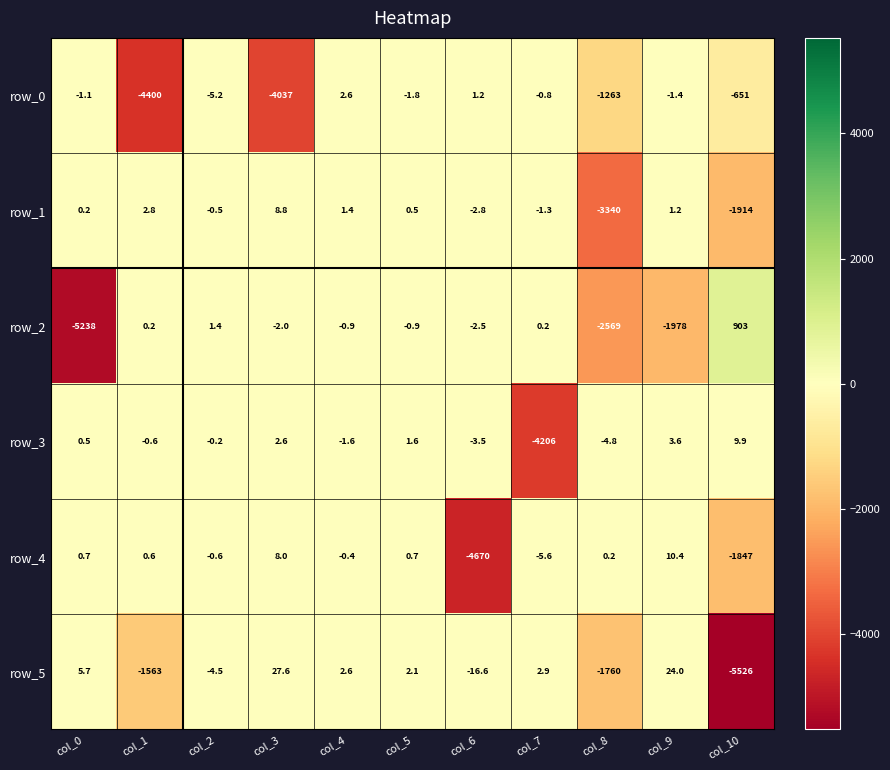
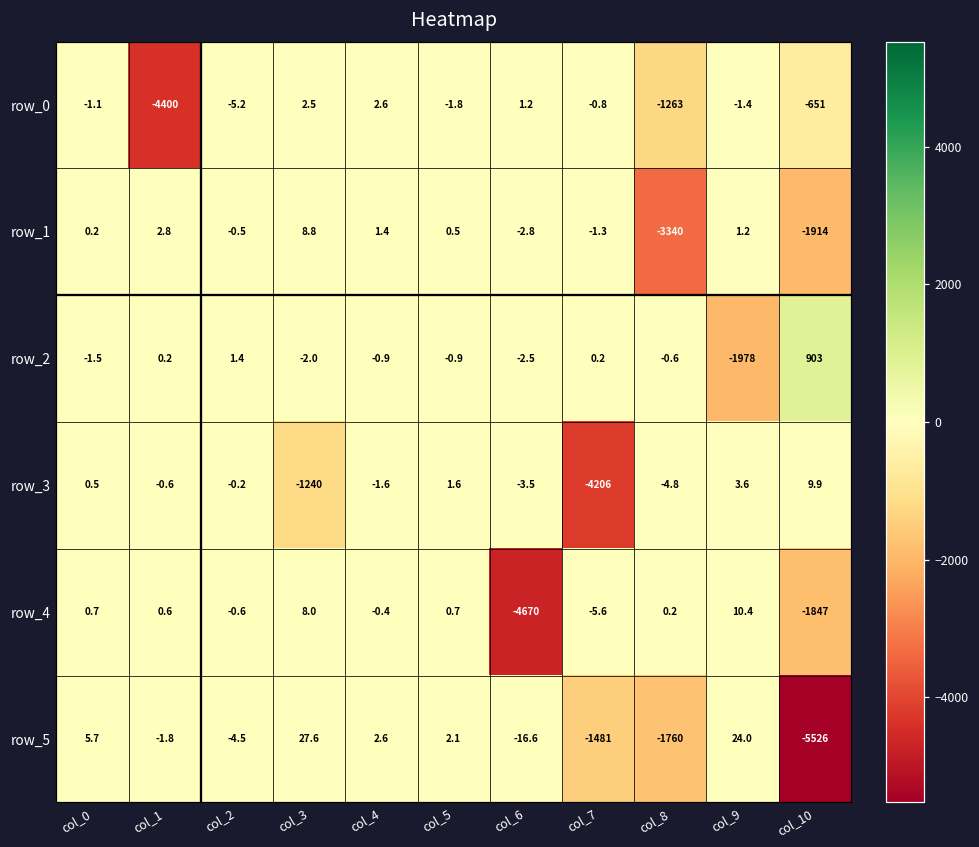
row_0, col_3: -4037 -> 2.5
row_2, col_0: -5238 -> -1.5
row_2, col_8: -2569 -> -0.6
row_3, col_3: 2.6 -> -1240
row_5, col_1: -1563 -> -1.8
row_5, col_7: 2.9 -> -1481
